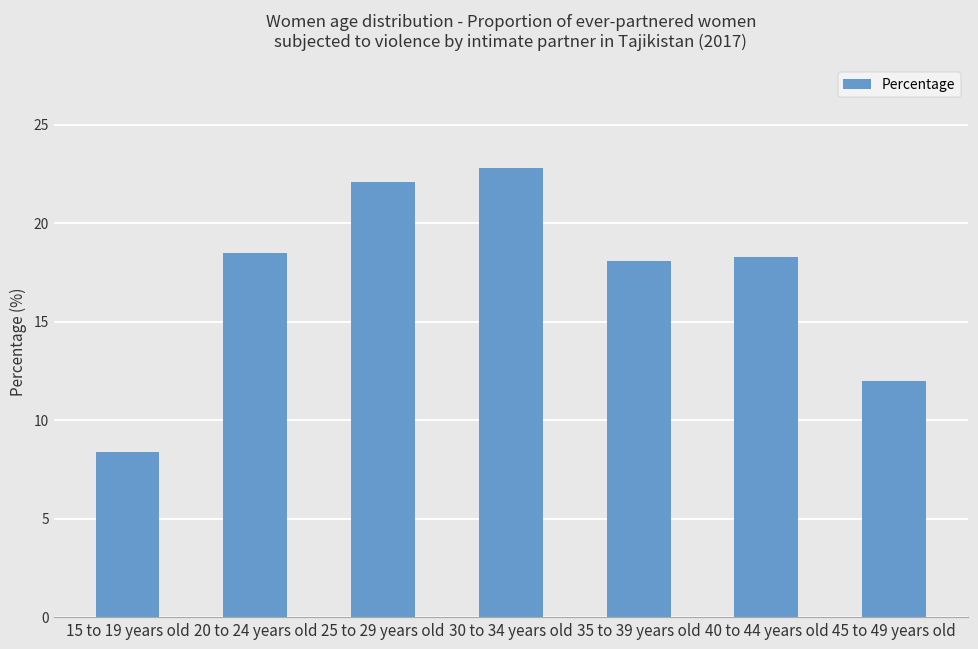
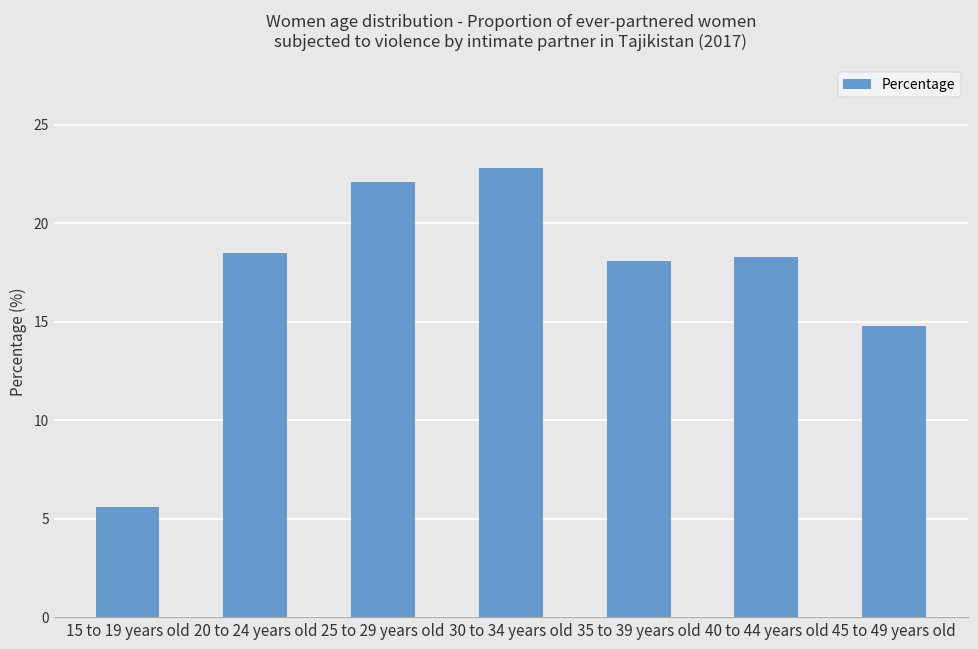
15 to 19 years old: 8.4 -> 5.6
45 to 49 years old: 12.0 -> 14.8
